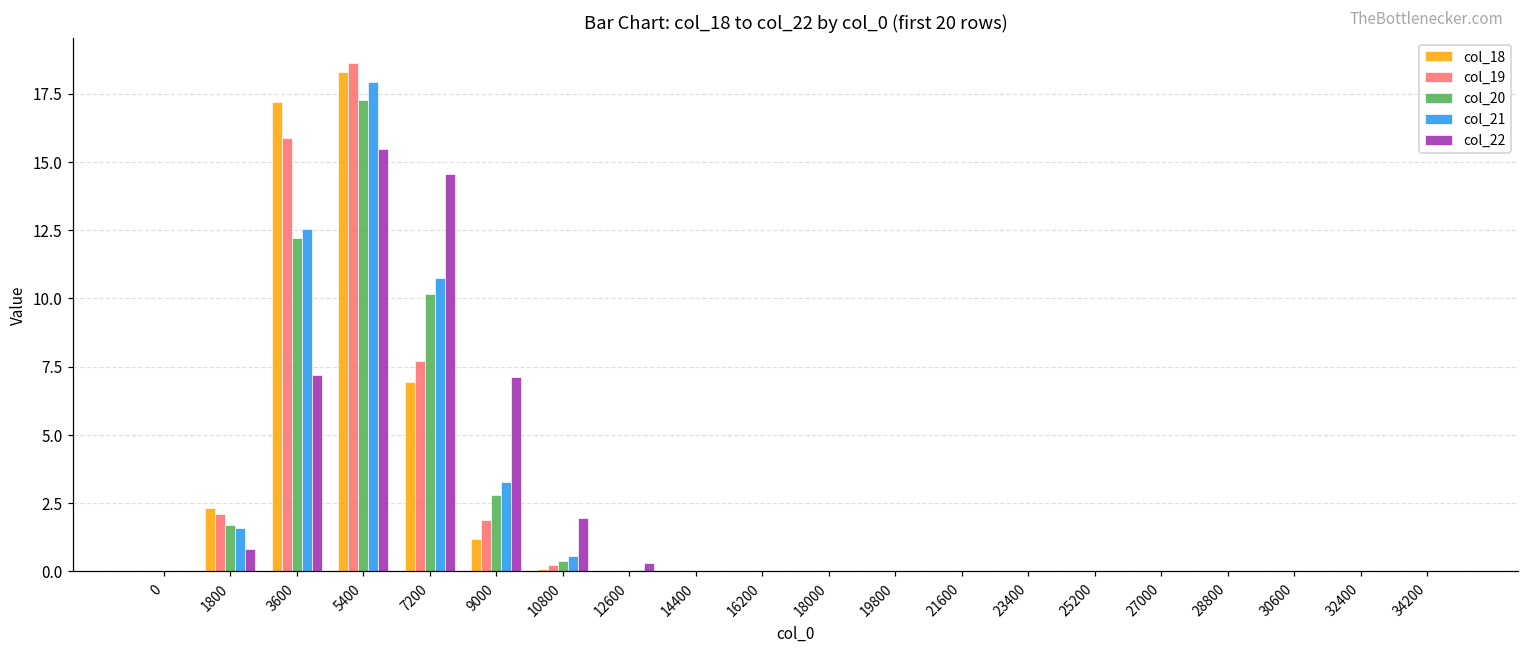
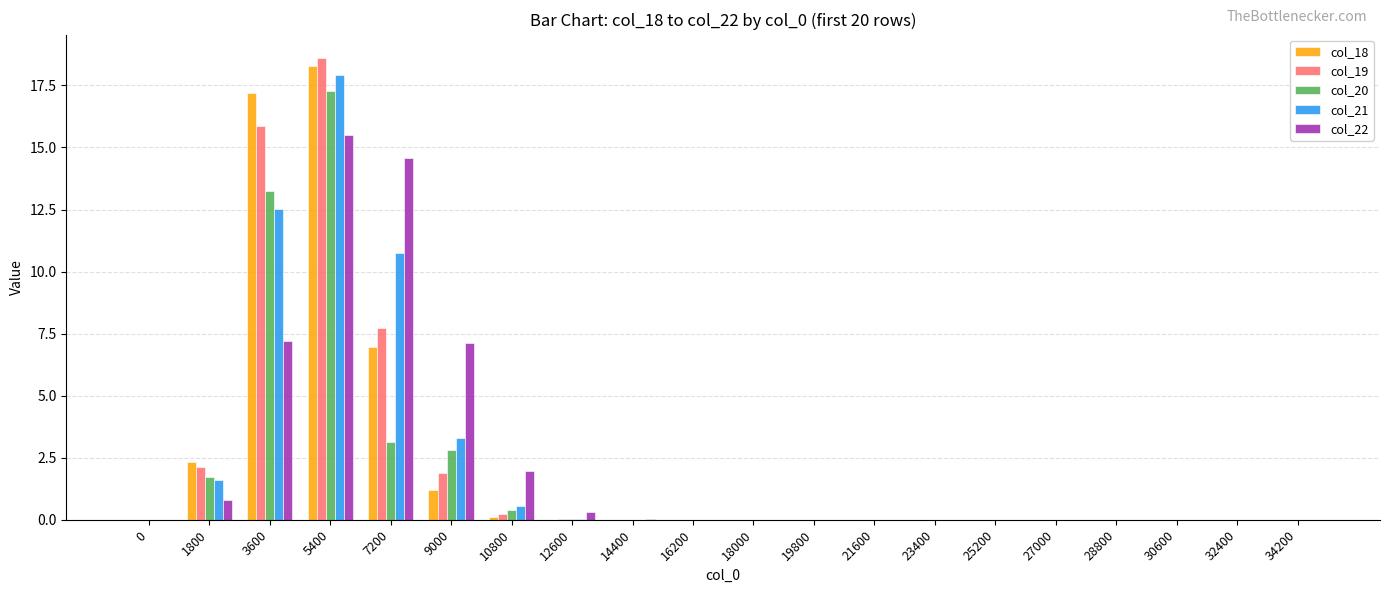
col_20, 3600: 12.2 -> 13.2
col_20, 7200: 10.2 -> 3.1
